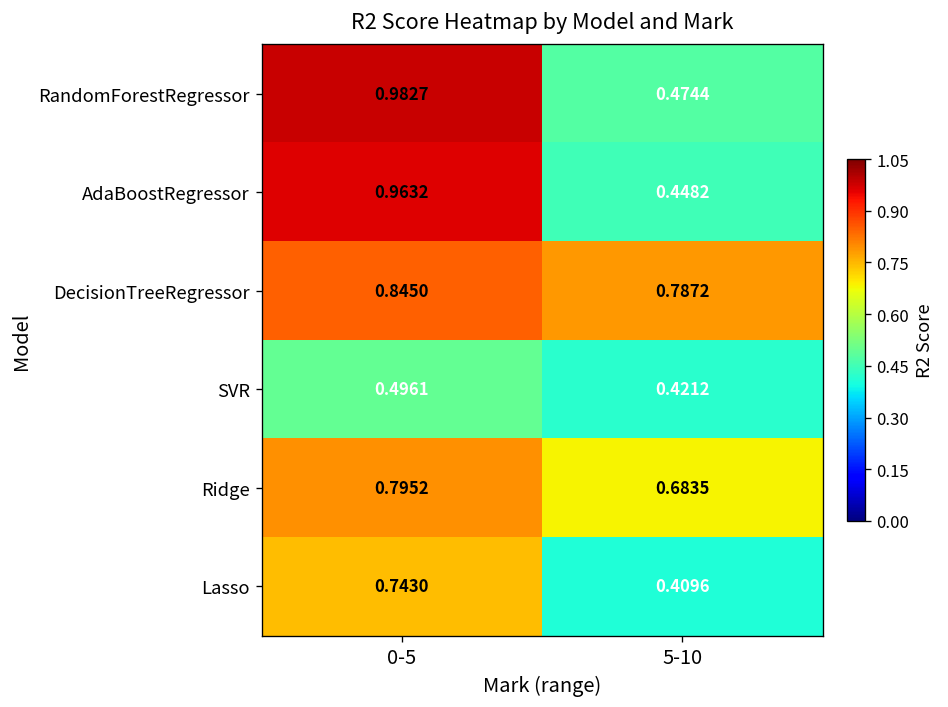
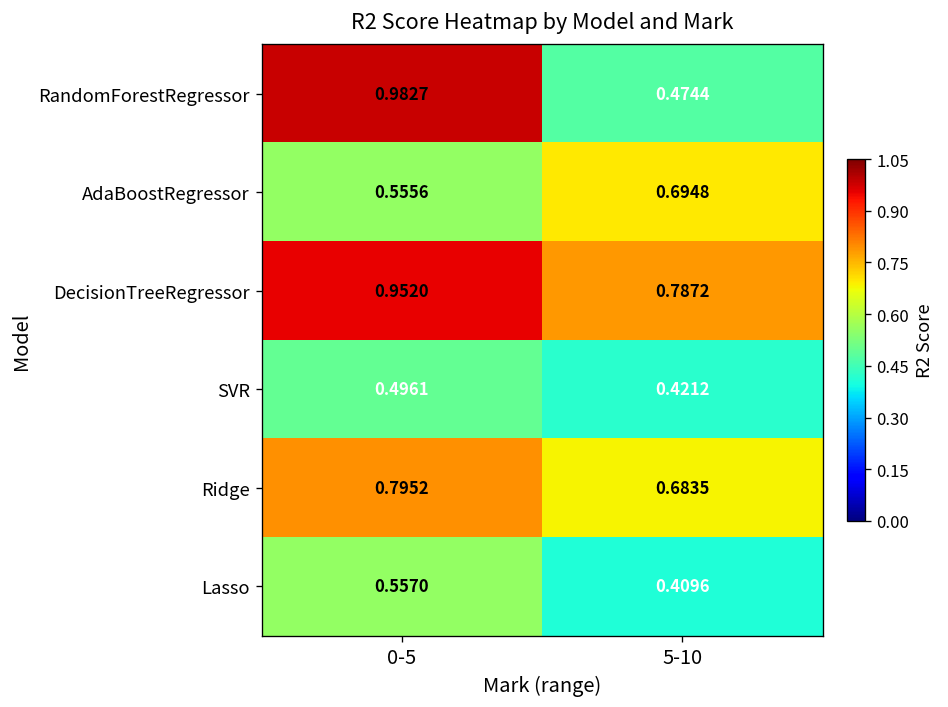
AdaBoostRegressor, 0-5: 0.9632 -> 0.5556
AdaBoostRegressor, 5-10: 0.4482 -> 0.6948
DecisionTreeRegressor, 0-5: 0.8450 -> 0.9520
Lasso, 0-5: 0.7430 -> 0.5570
